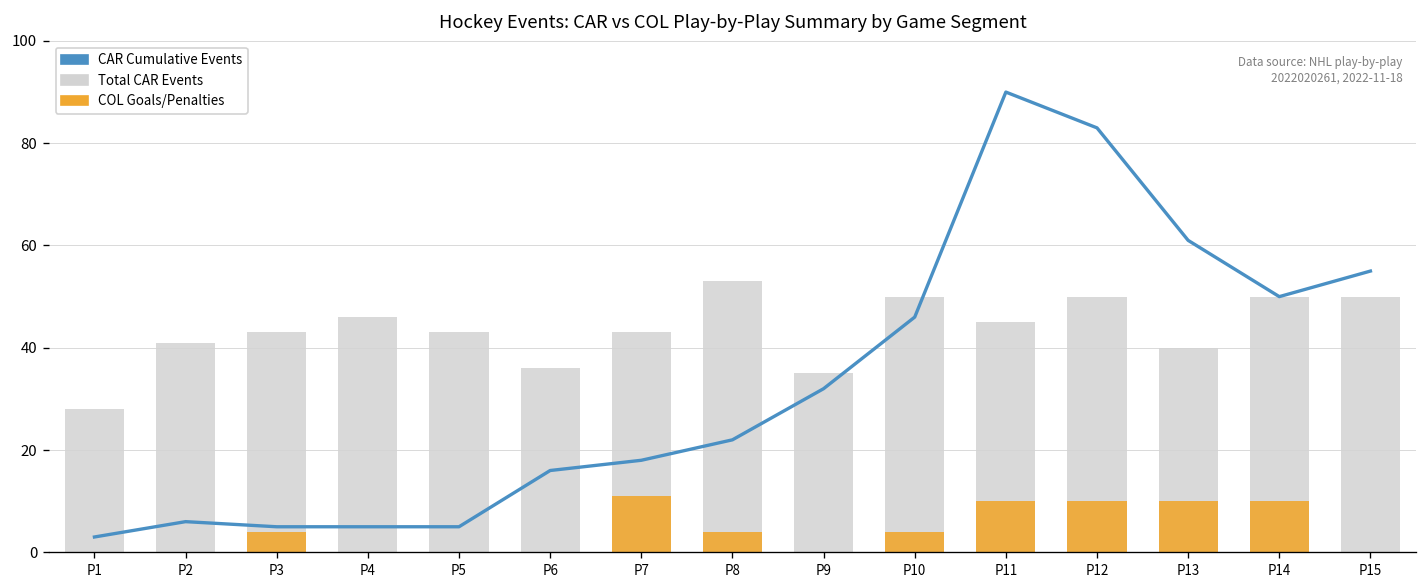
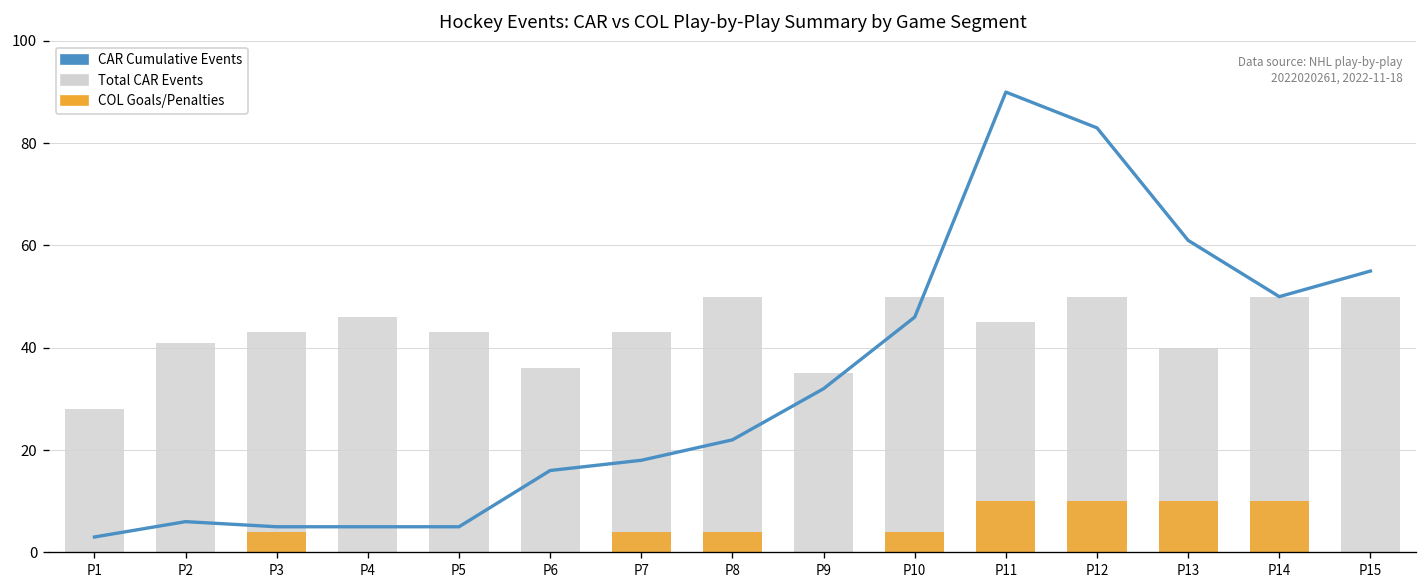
COL Goals/Penalties, P7: 11 -> 4
Total CAR Events, P8: 53 -> 50
